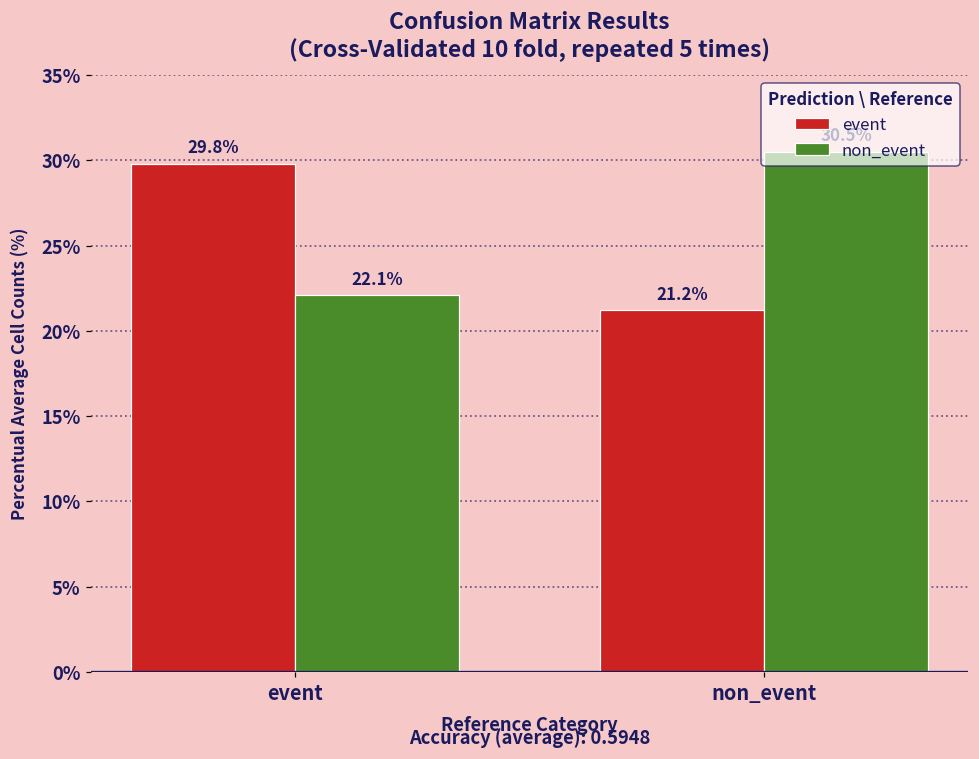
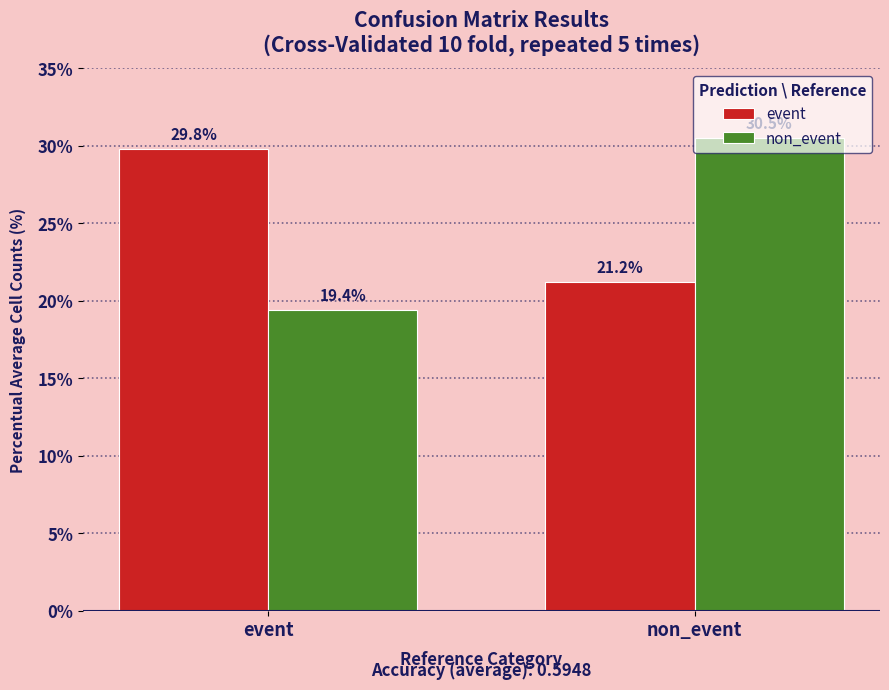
non_event, event: 22.1% -> 19.4%
